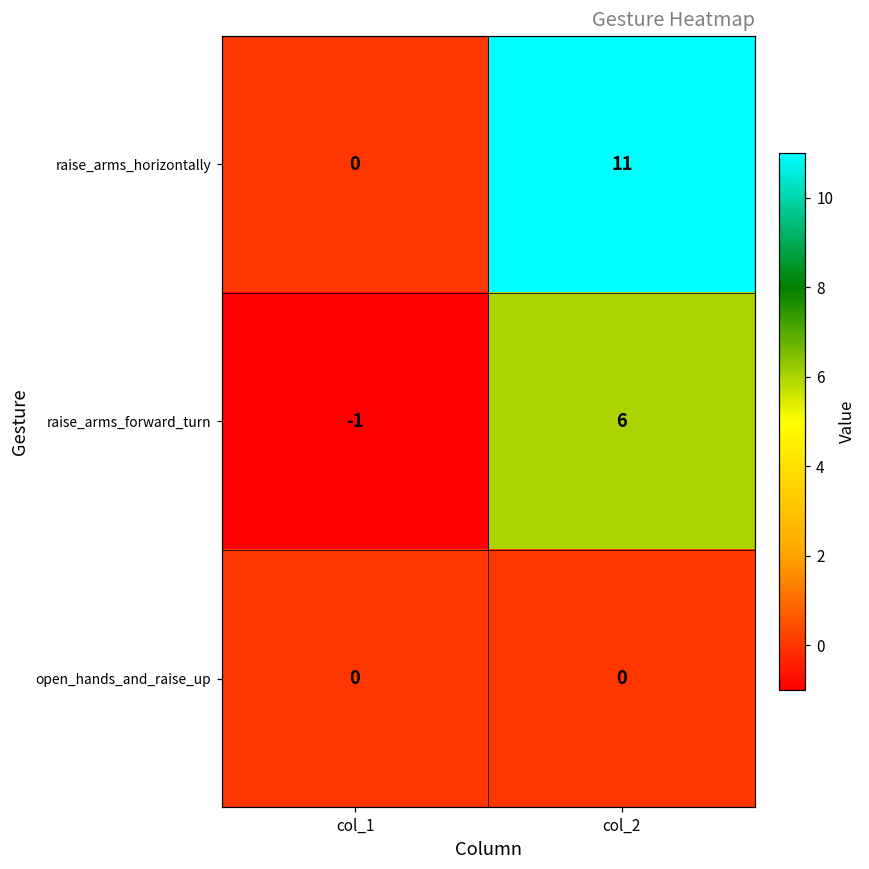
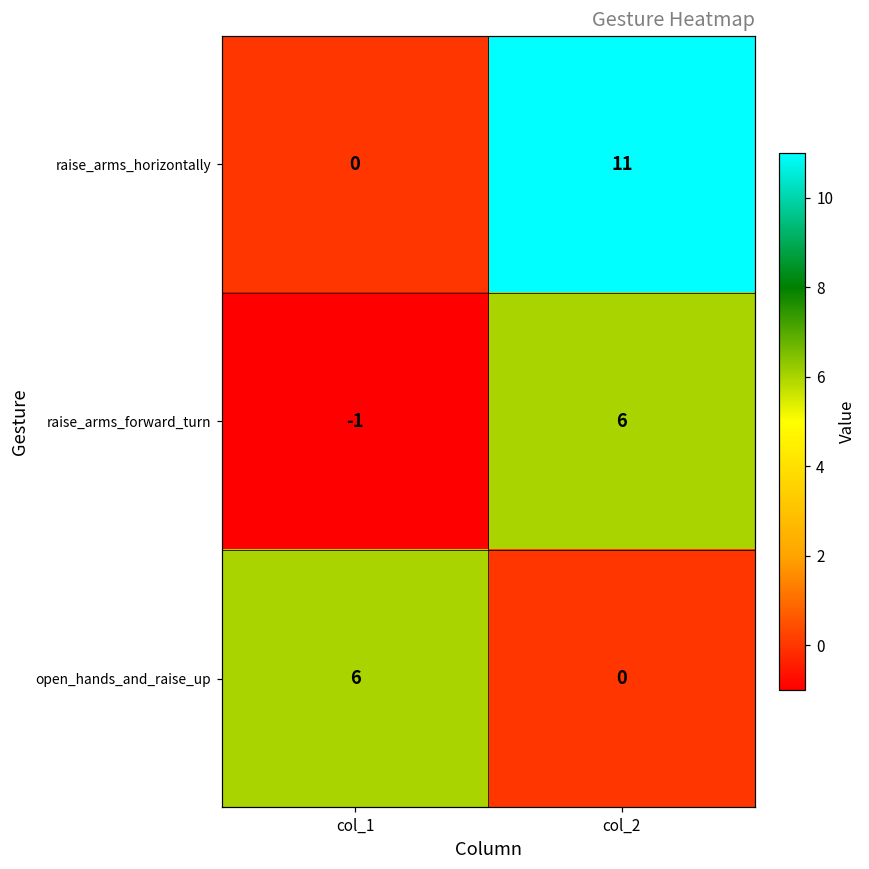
open_hands_and_raise_up, col_1: 0 -> 6
